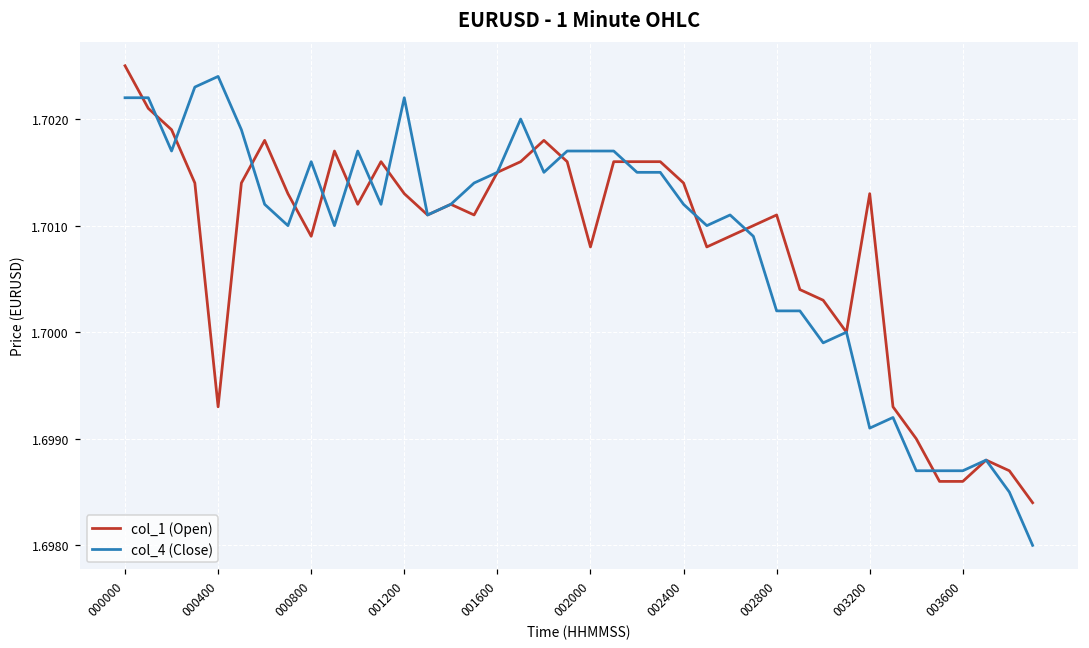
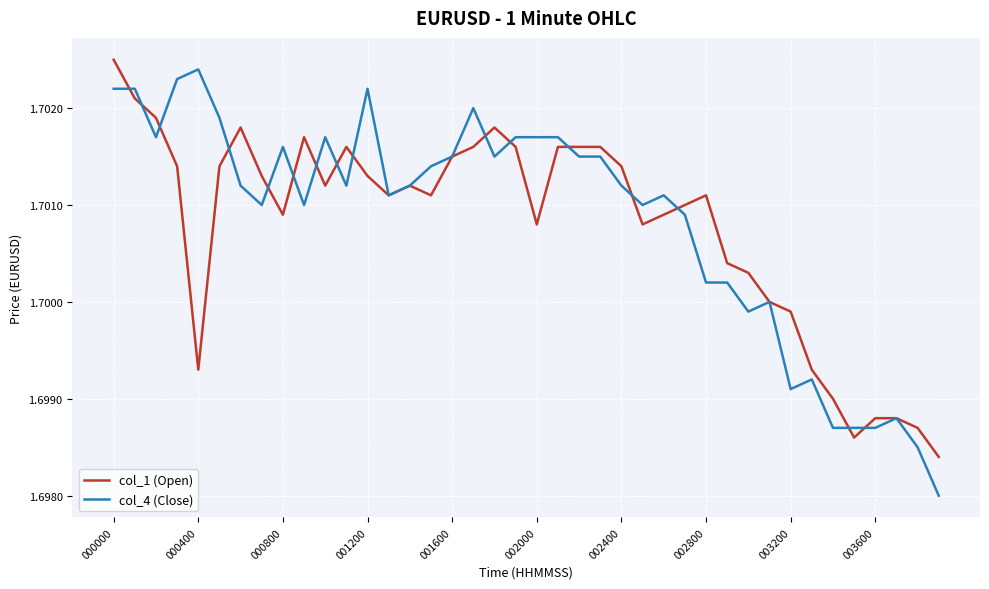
col_1 (Open), 003200: 1.7013 -> 1.6999
col_1 (Open), 003600: 1.6986 -> 1.6988
